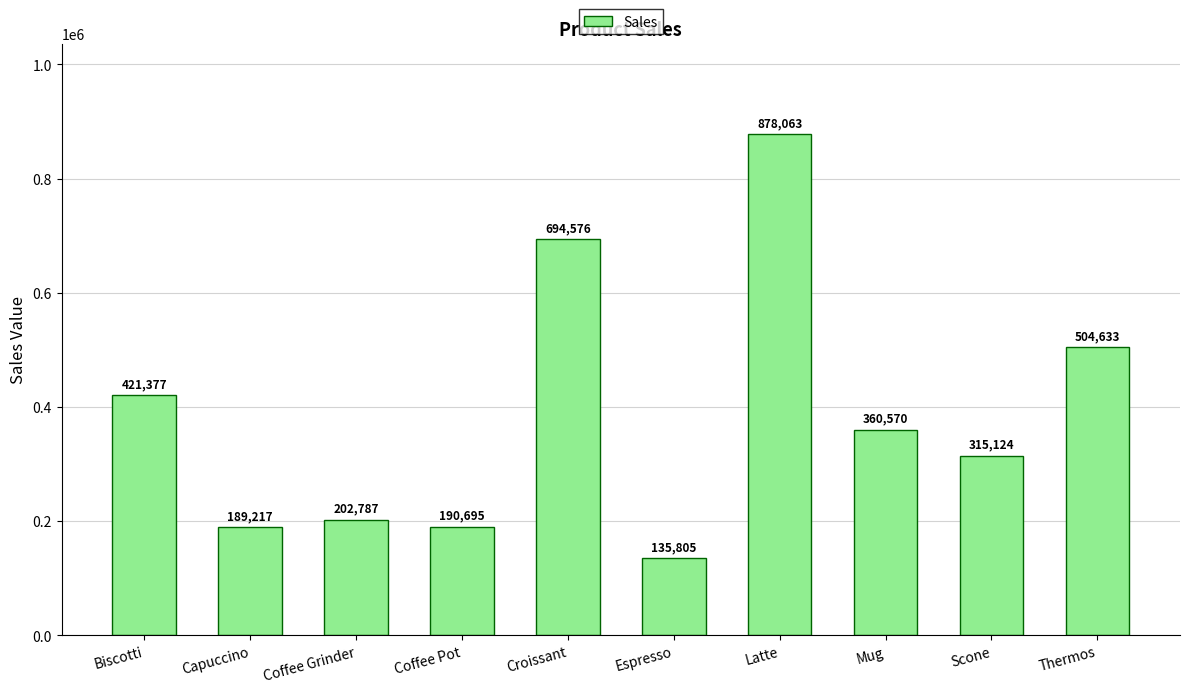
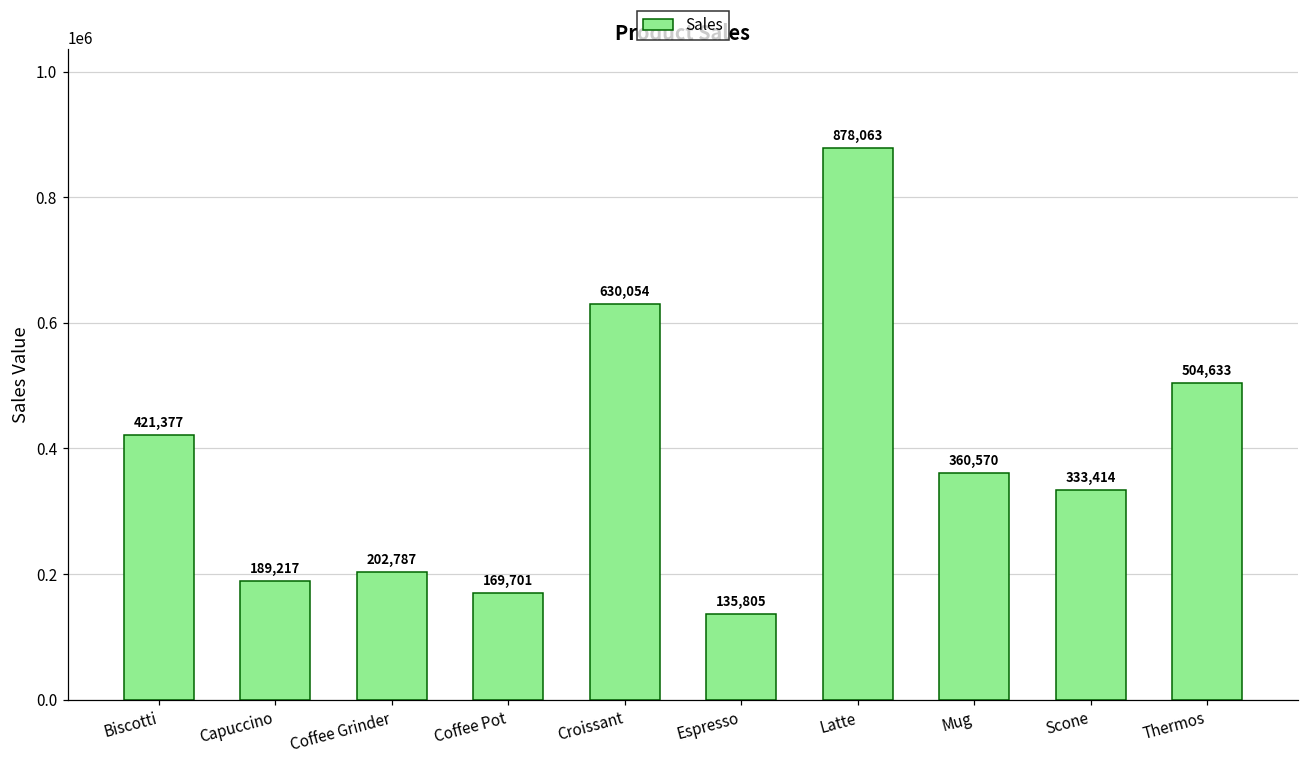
Coffee Pot: 190,695 -> 169,701
Croissant: 694,576 -> 630,054
Scone: 315,124 -> 333,414
